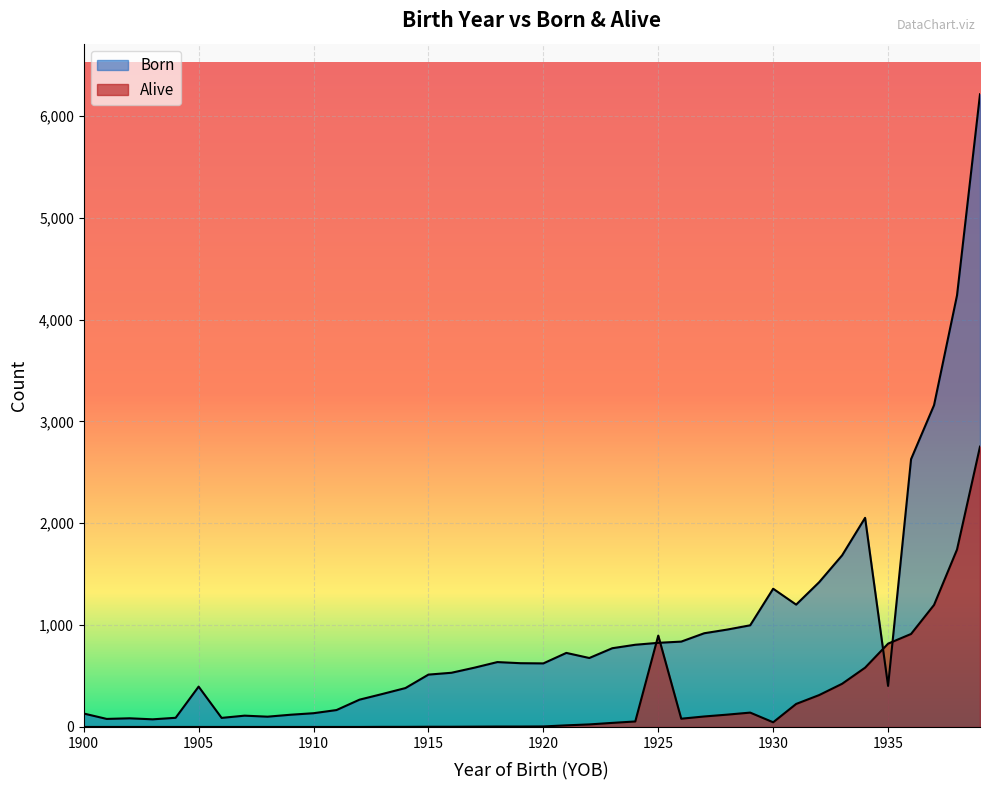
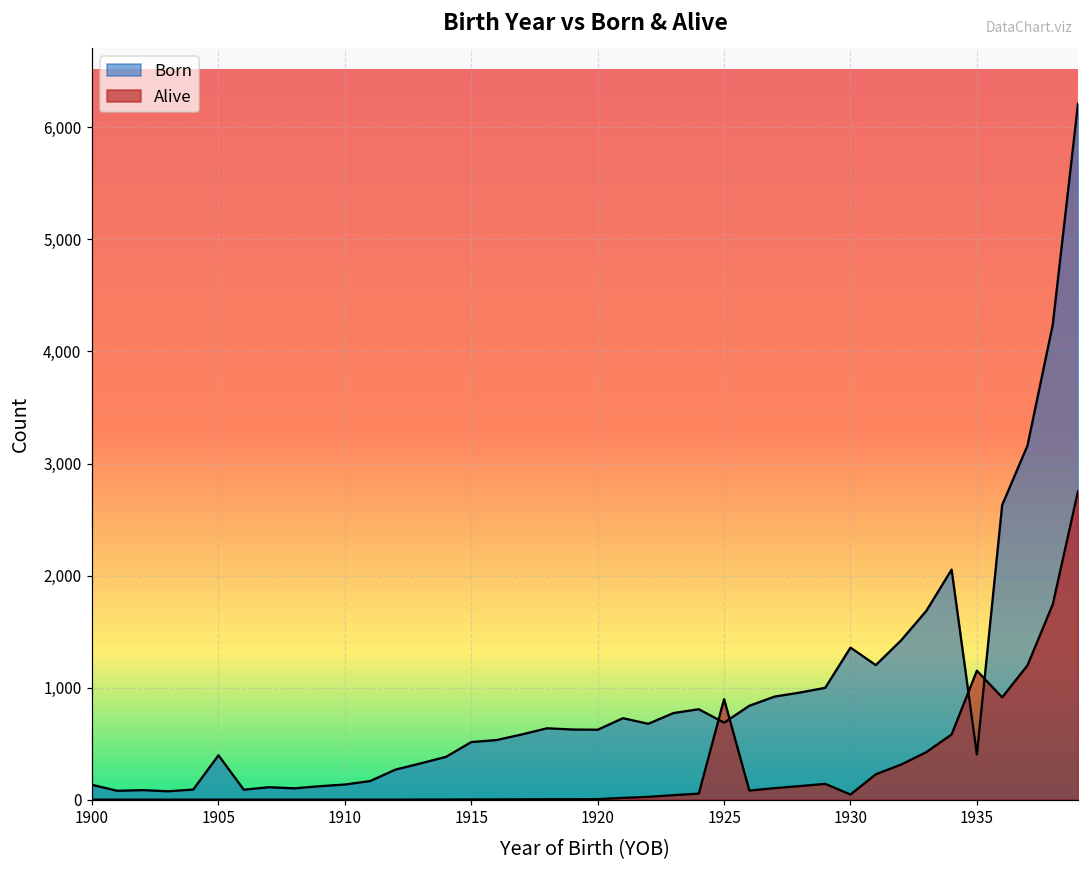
Born, 1925: 830 -> 690
Alive, 1935: 820 -> 1,150
